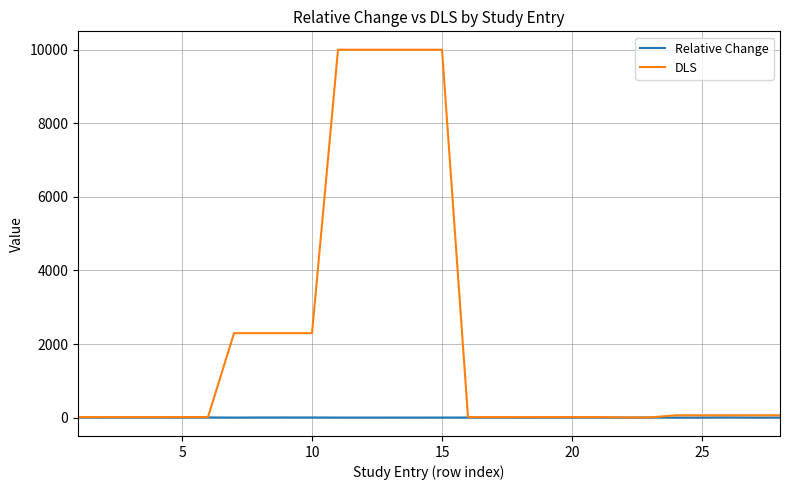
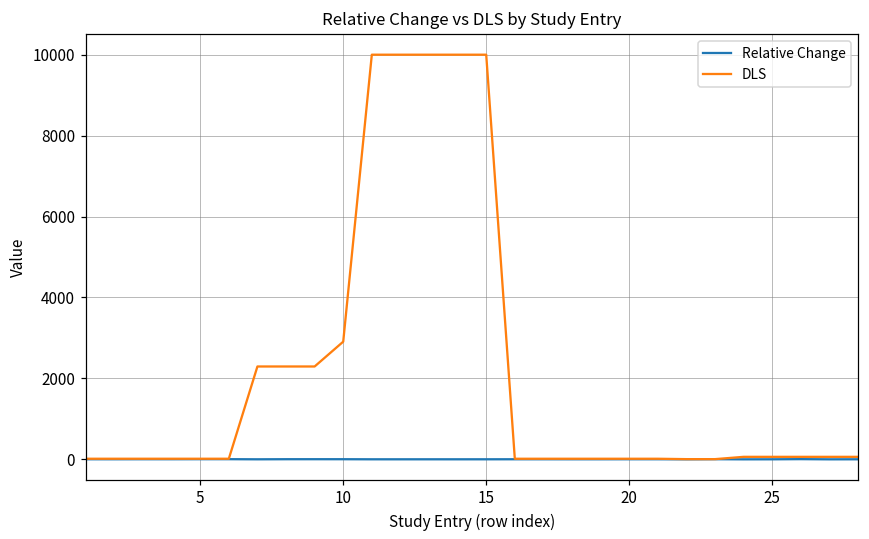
DLS, 10: 2300 -> 2900
